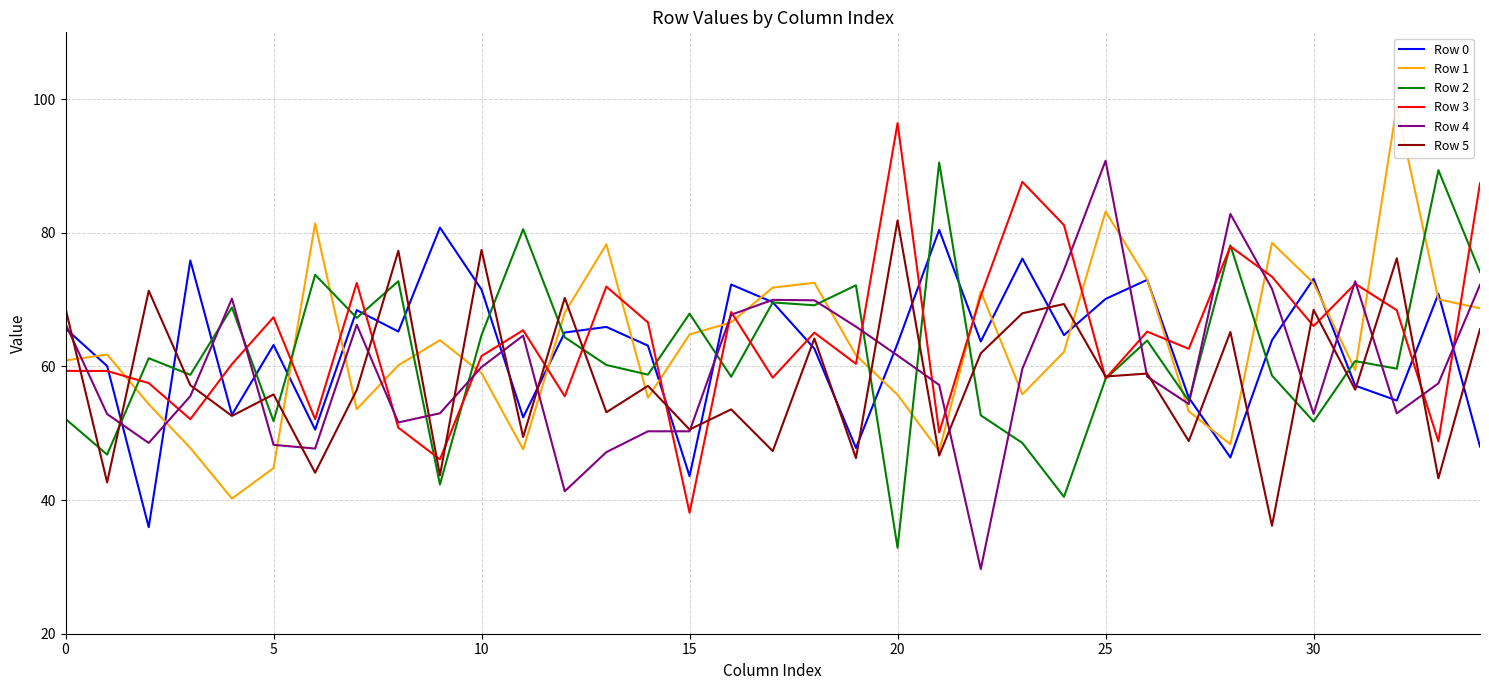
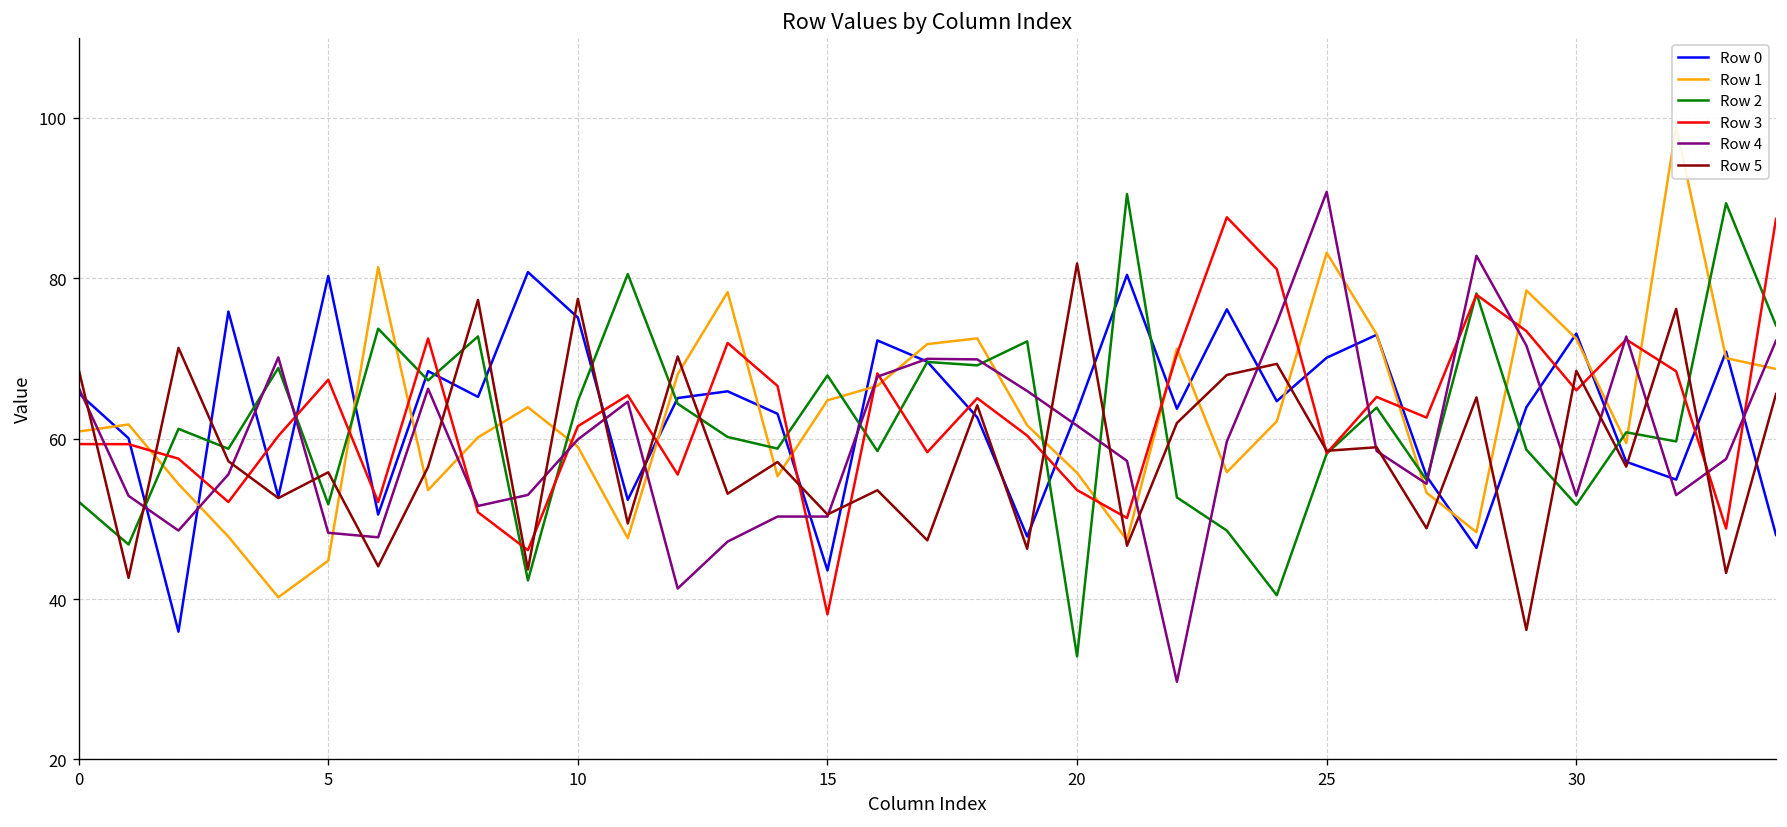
Row 0, 5: 63 -> 80
Row 0, 10: 71 -> 75
Row 3, 20: 96 -> 54
